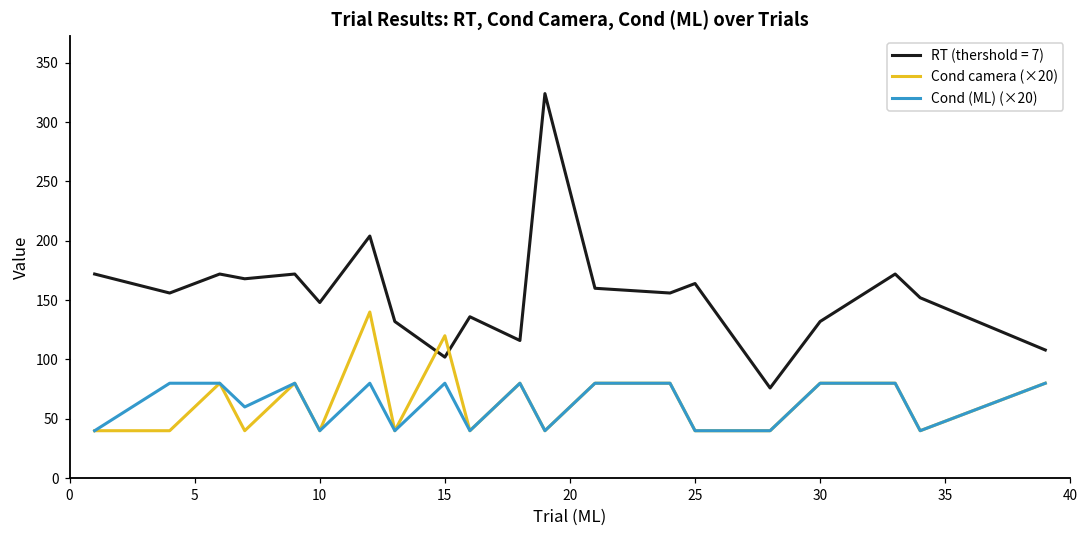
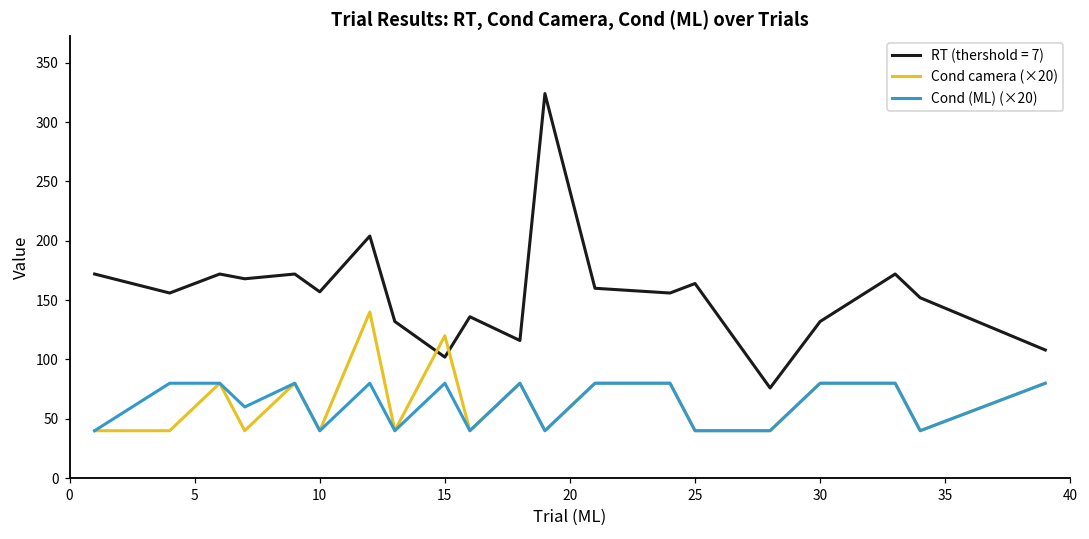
RT (thershold = 7), 10: 148 -> 157
